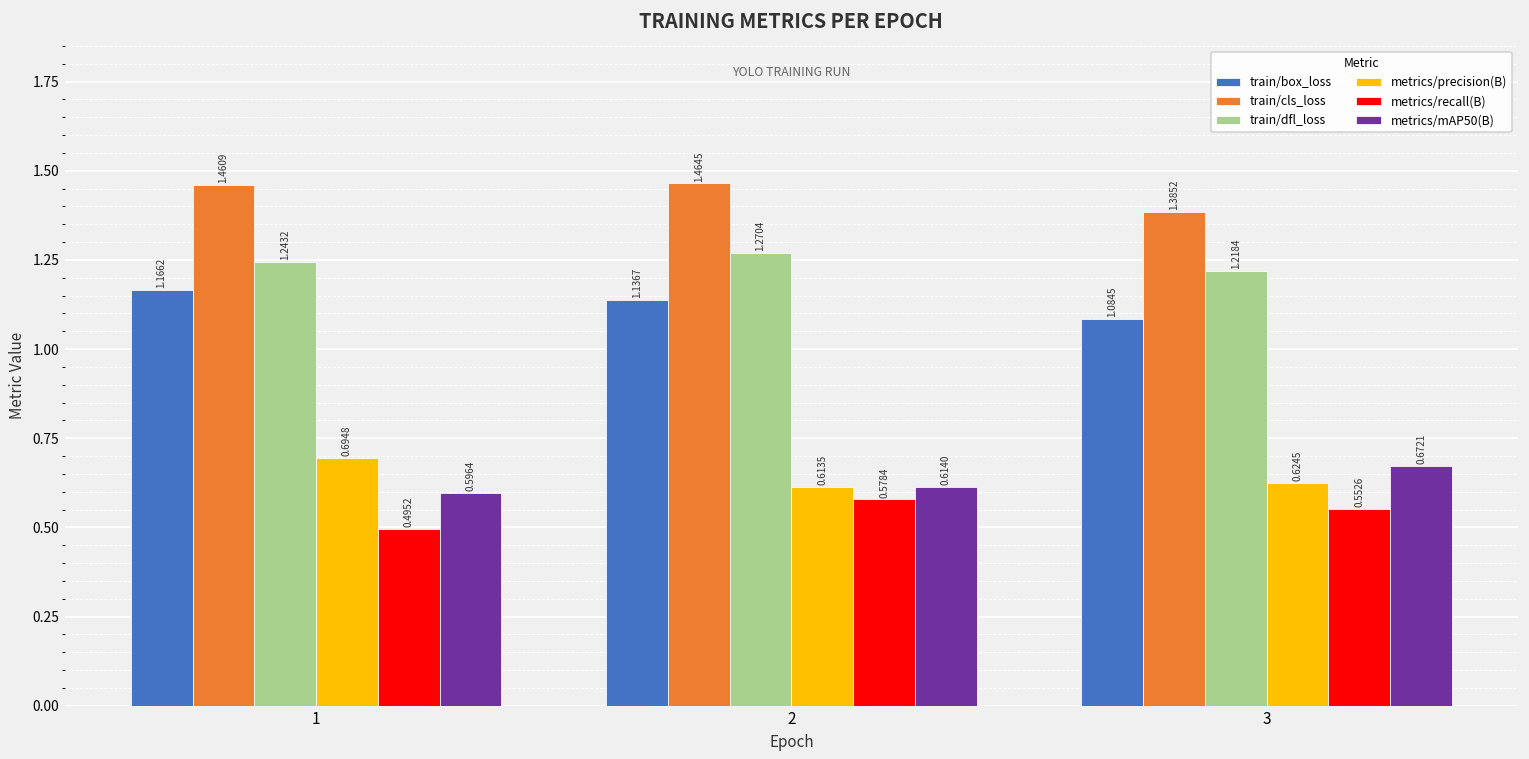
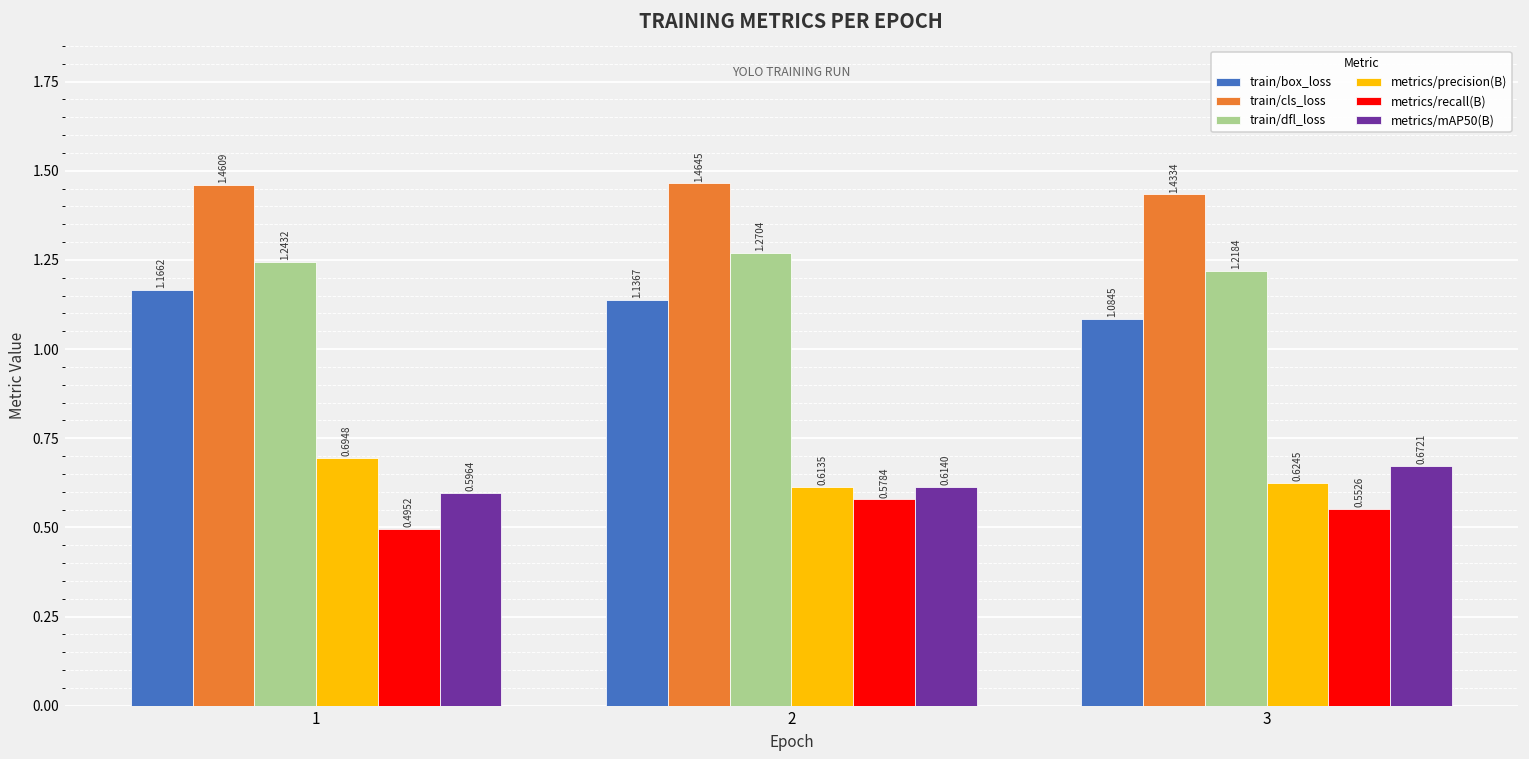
train/cls_loss, 3: 1.3852 -> 1.4334
